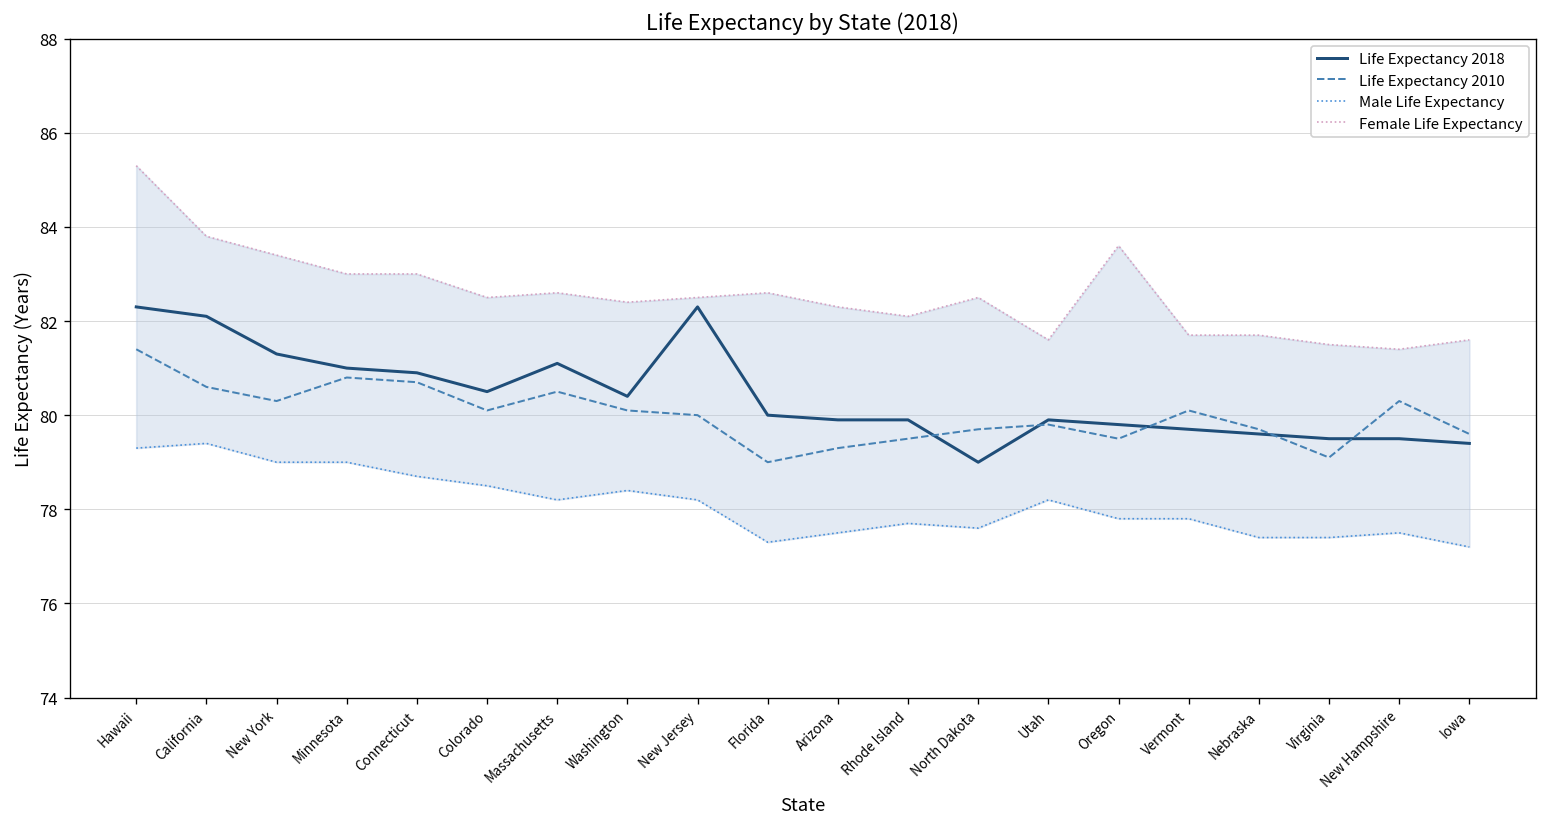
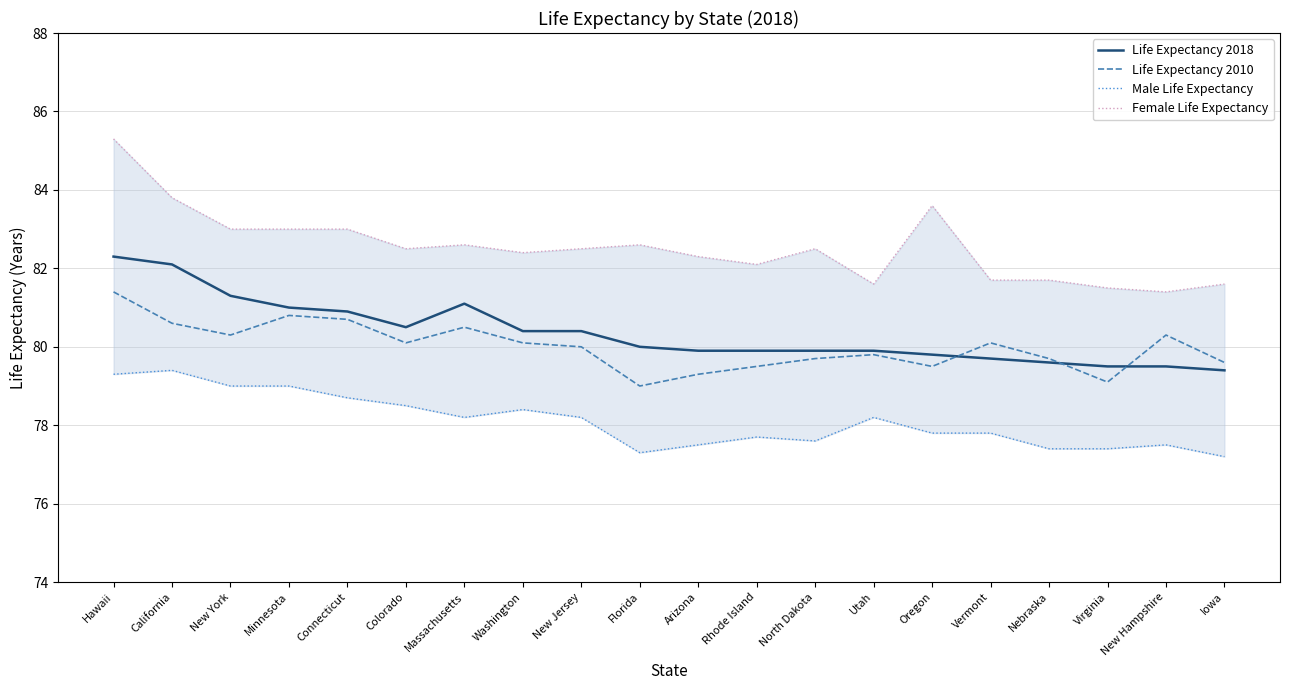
Female Life Expectancy, New York: 83.4 -> 83.0
Life Expectancy 2018, New Jersey: 82.3 -> 80.4
Life Expectancy 2018, North Dakota: 79.0 -> 79.9
